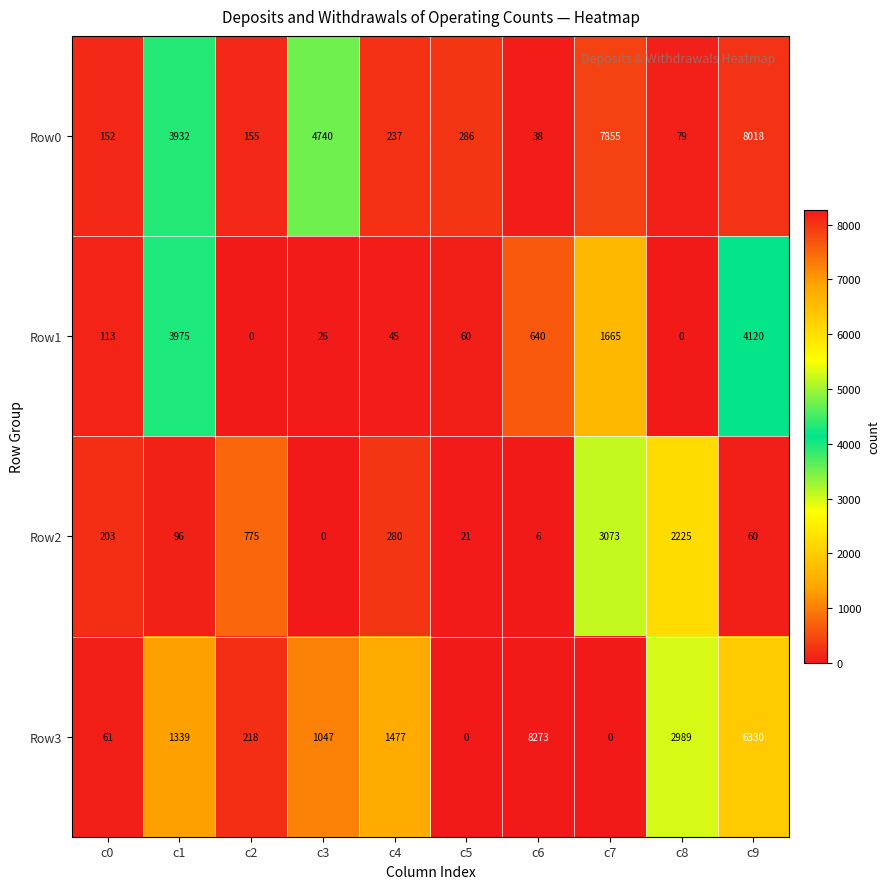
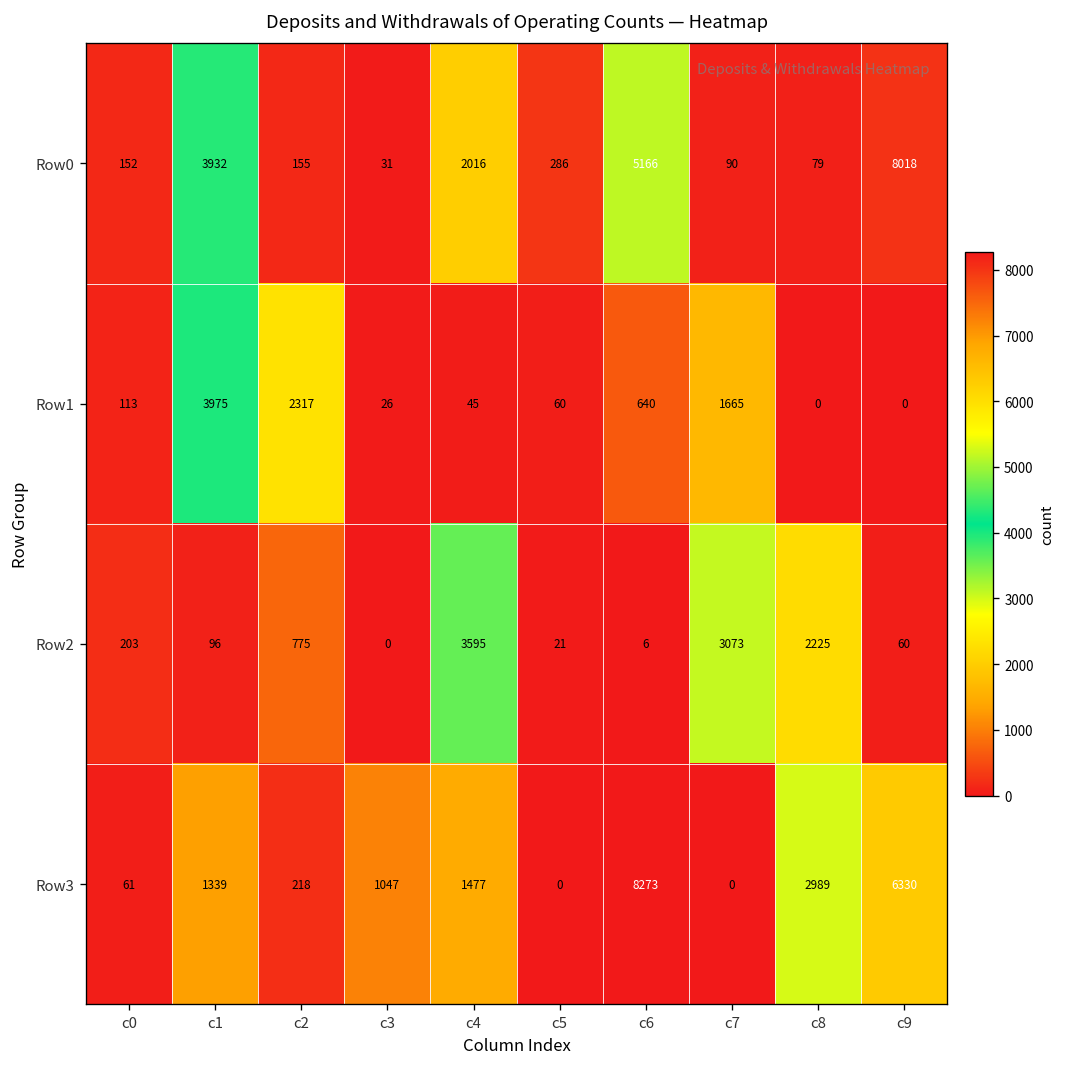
Row0, c3: 4740 -> 31
Row0, c4: 237 -> 2016
Row0, c6: 38 -> 5166
Row0, c7: 7855 -> 90
Row1, c2: 0 -> 2317
Row1, c9: 4120 -> 0
Row2, c4: 280 -> 3595
